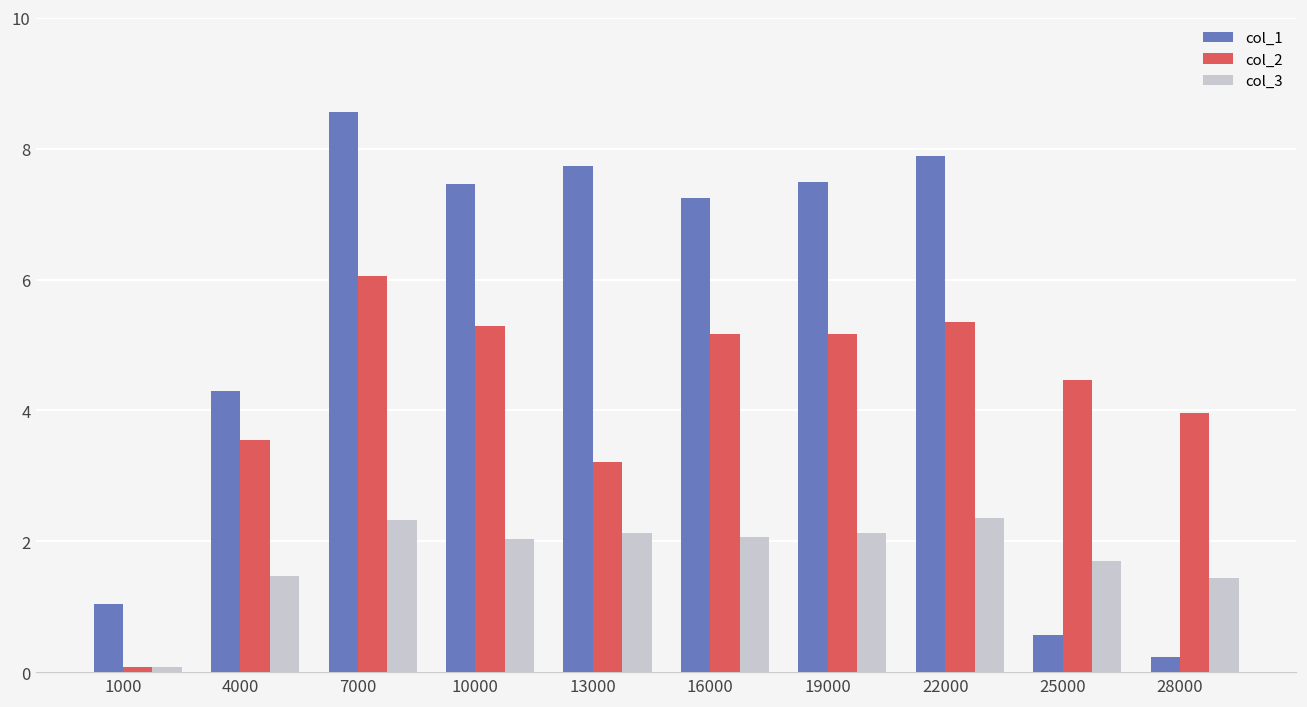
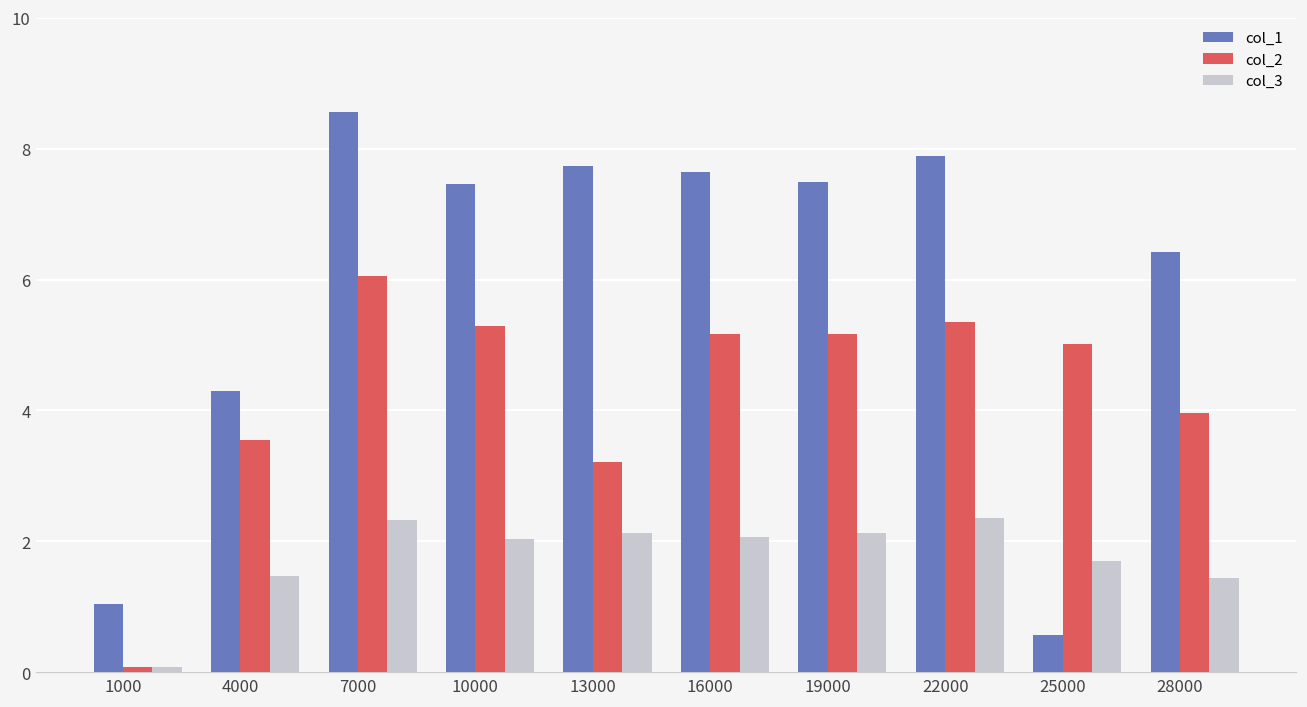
col_1, 16000: 7.2 -> 7.6
col_2, 25000: 4.5 -> 5.0
col_1, 28000: 0.2 -> 6.4
